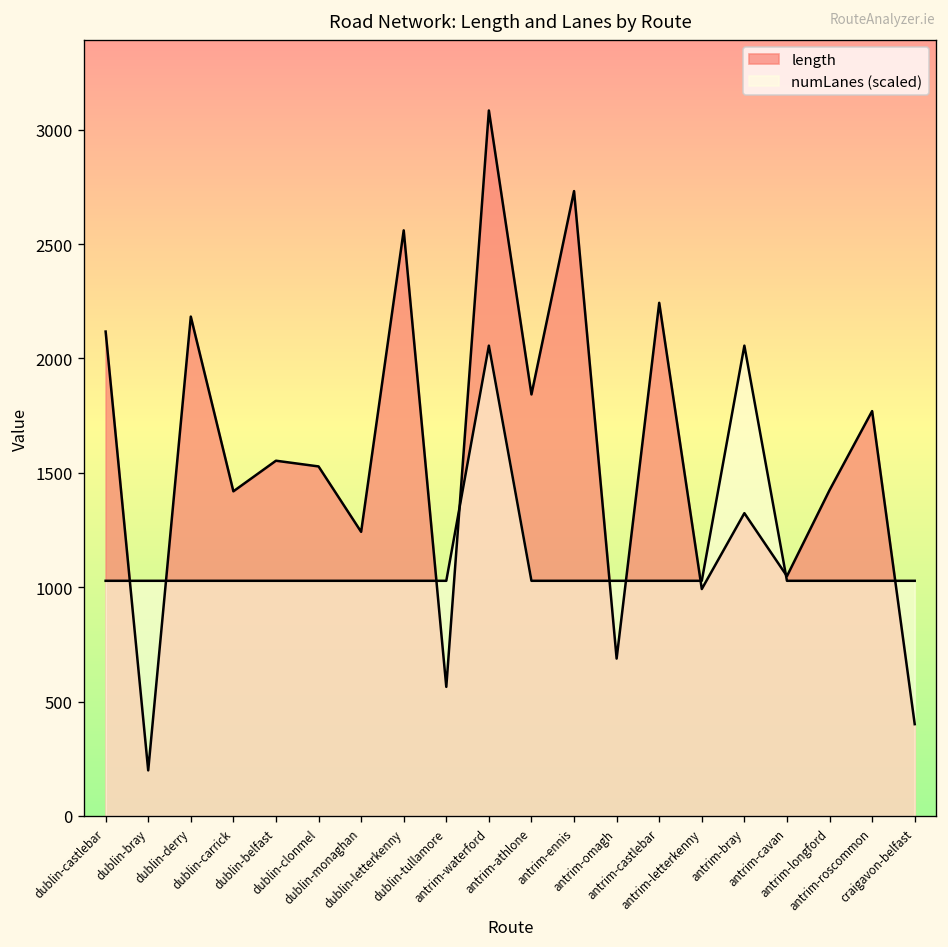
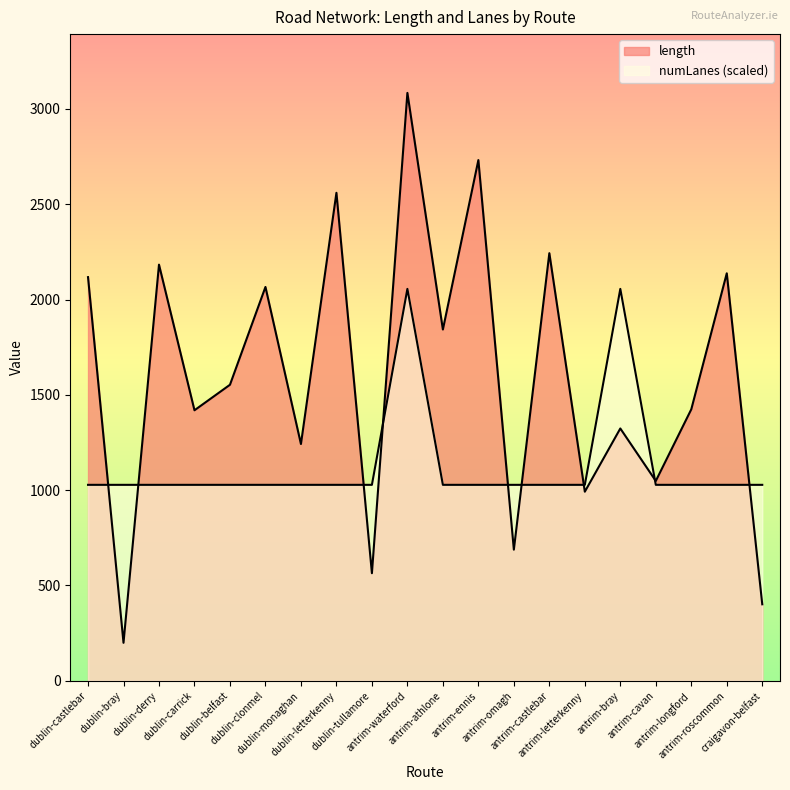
length, dublin-clonmel: 1530 -> 2070
length, antrim-roscommon: 1770 -> 2140
